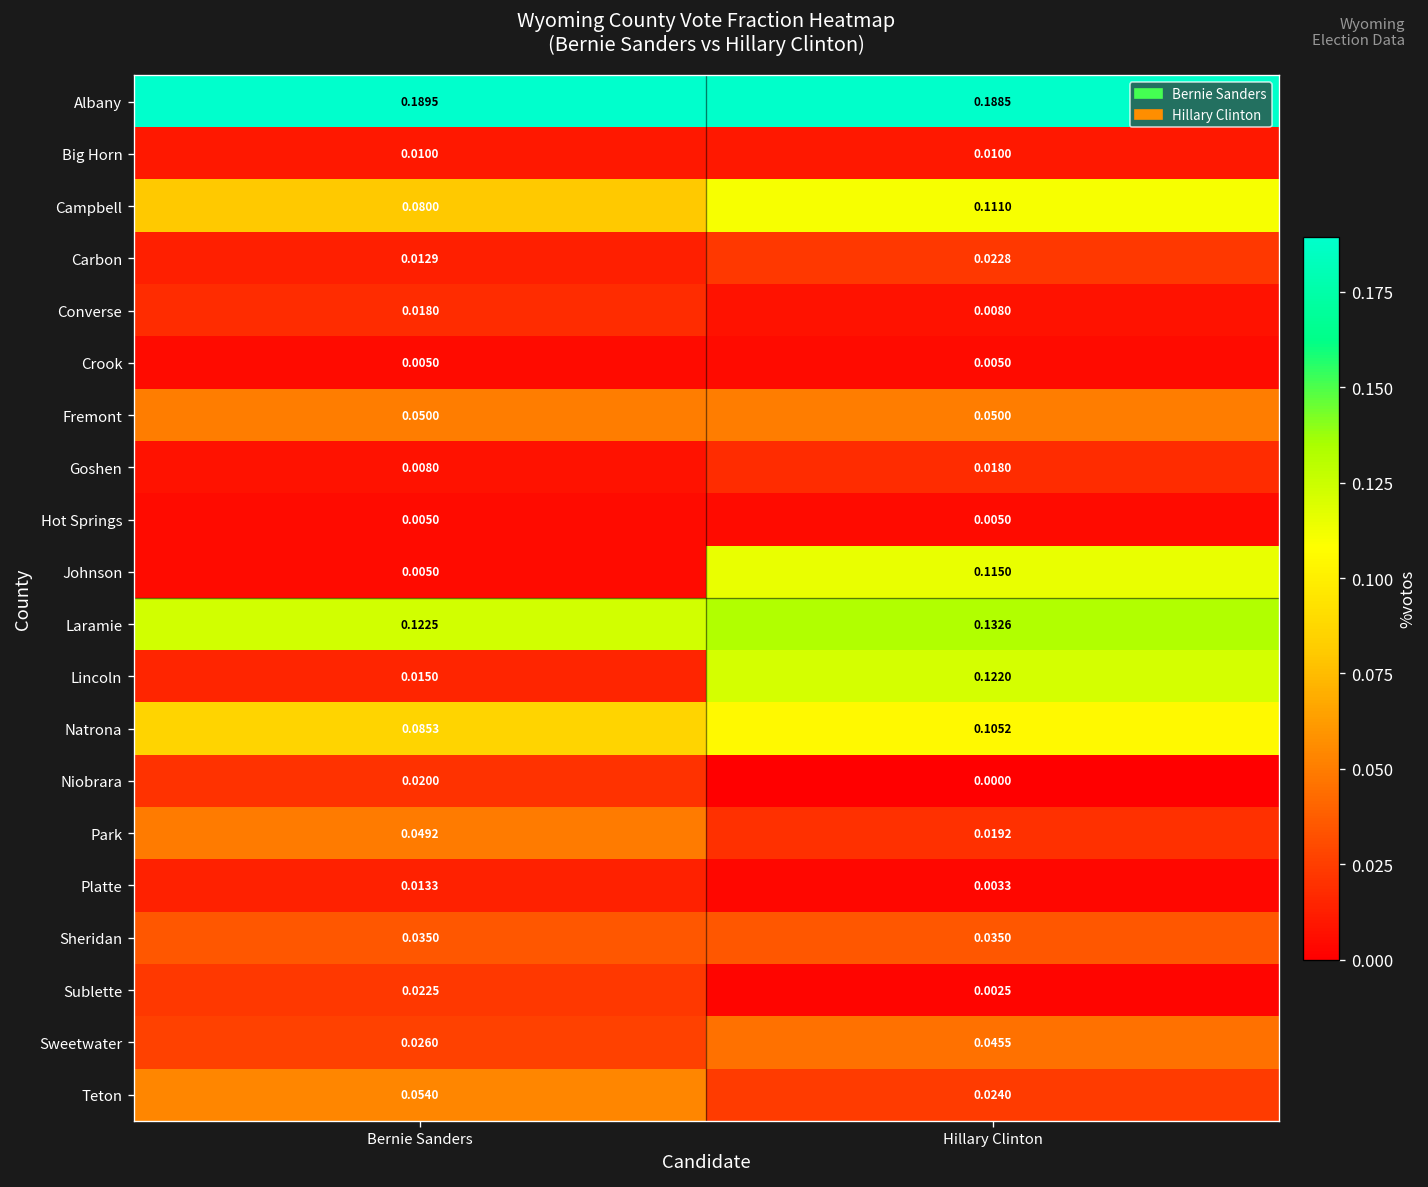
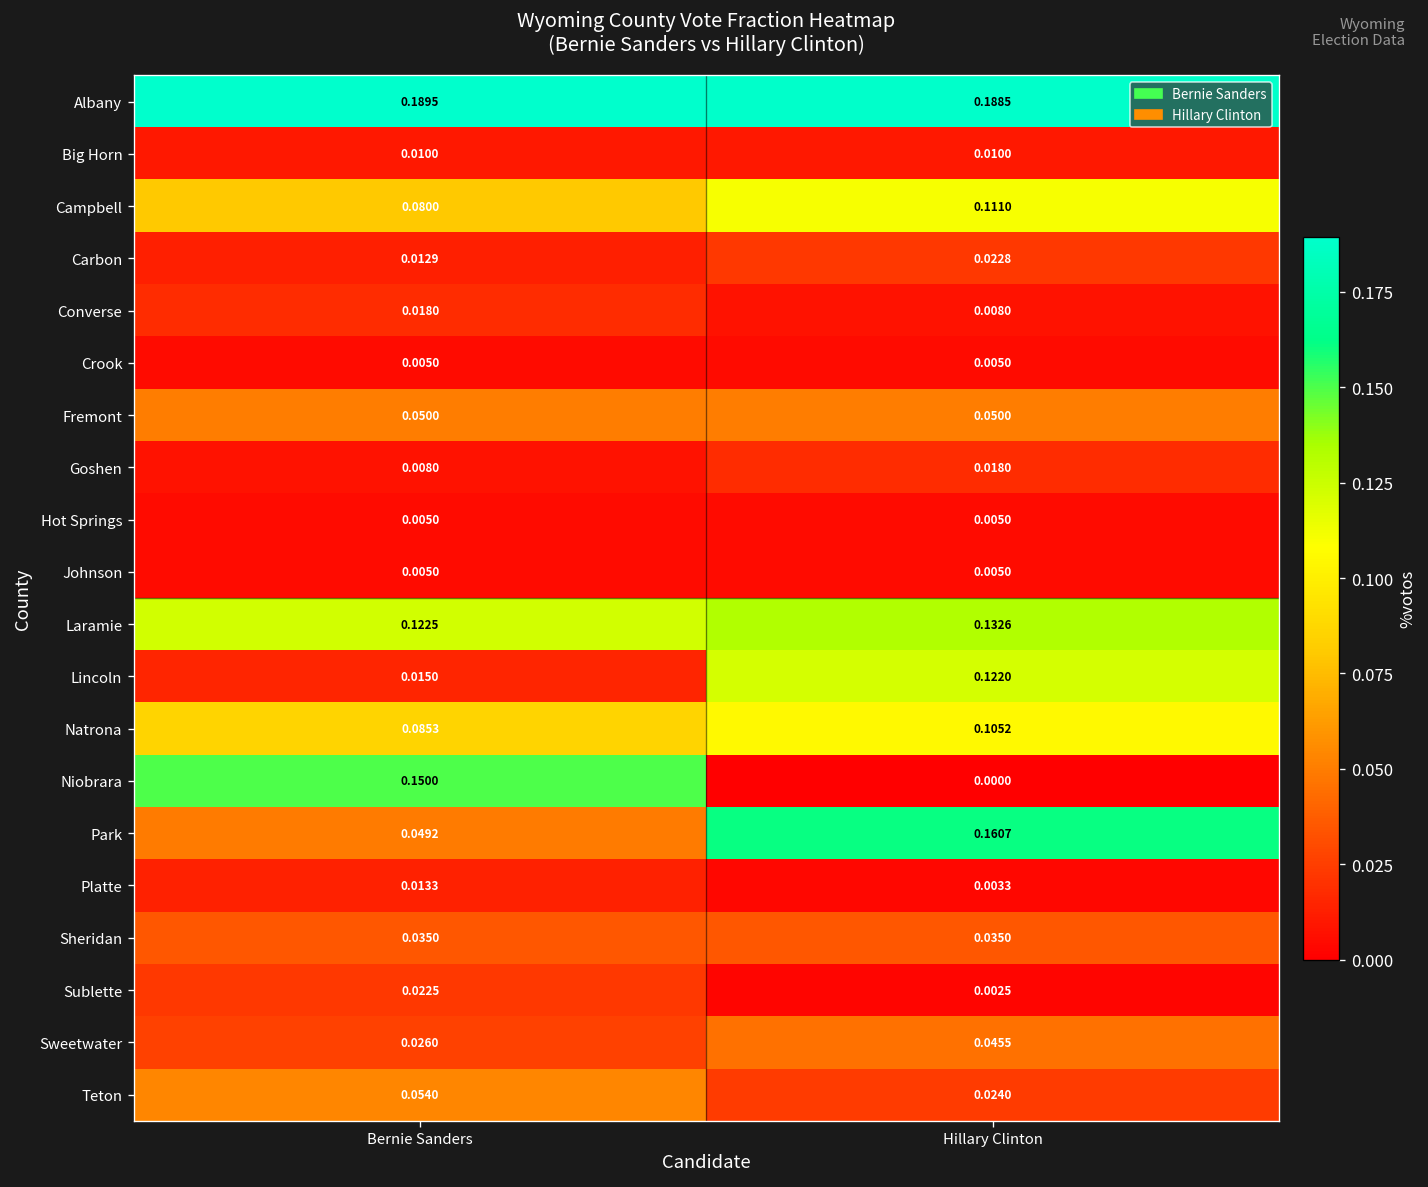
Johnson, Hillary Clinton: 0.1150 -> 0.0050
Niobrara, Bernie Sanders: 0.0200 -> 0.1500
Park, Hillary Clinton: 0.0192 -> 0.1607
